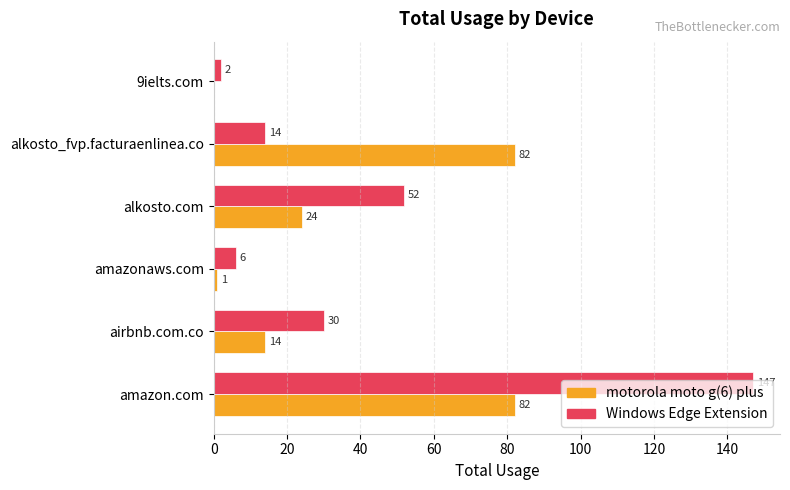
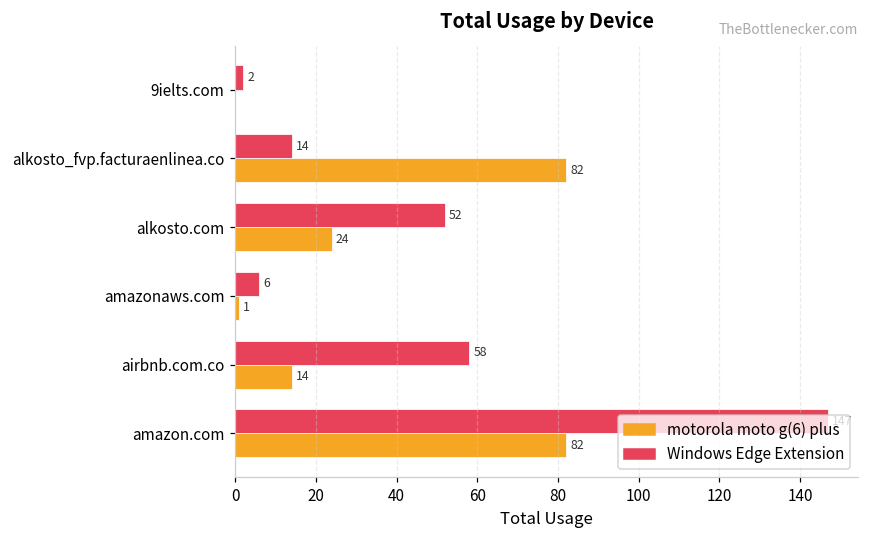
Windows Edge Extension, airbnb.com.co: 30 -> 58
